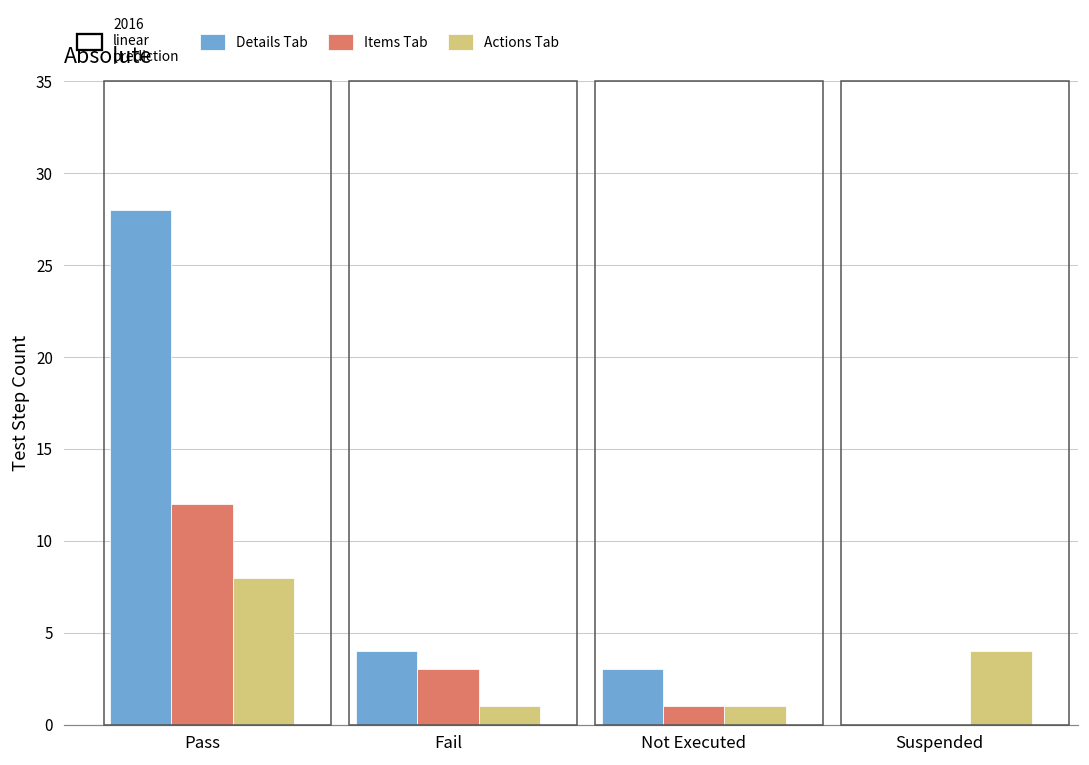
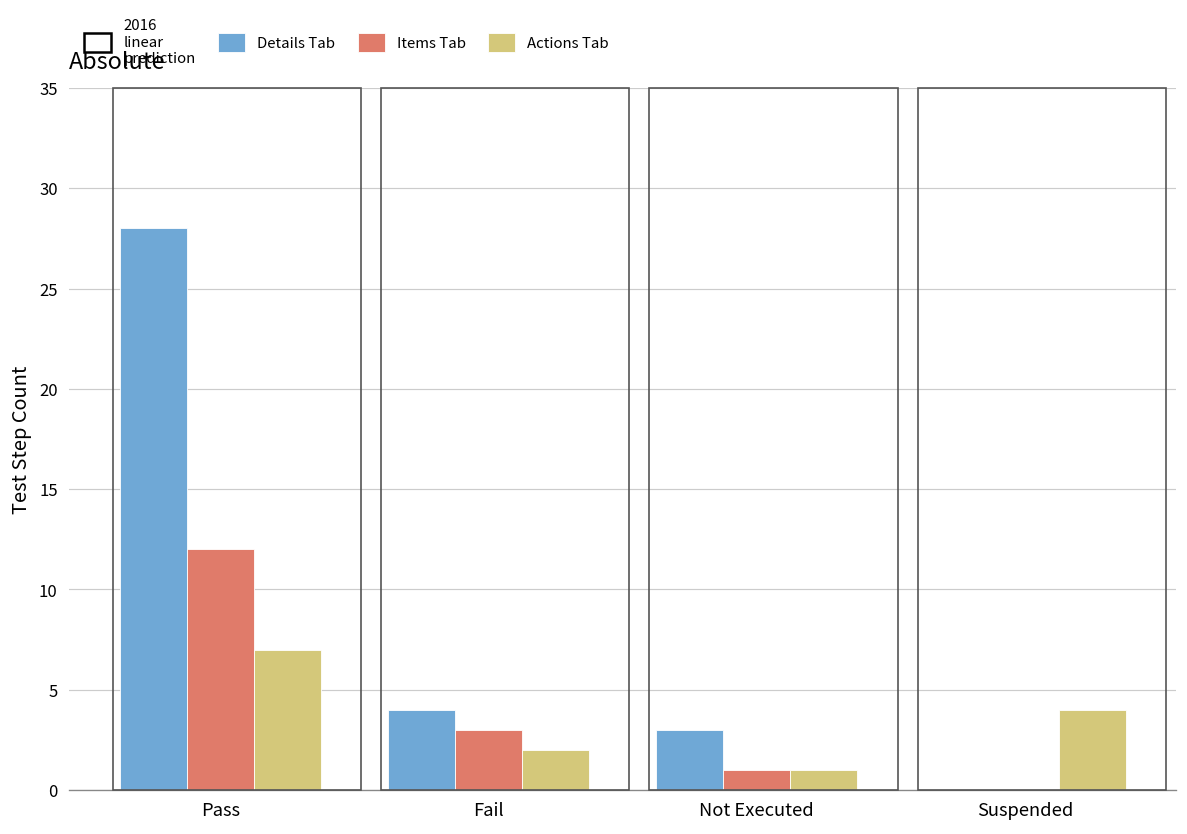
Actions Tab, Pass: 8 -> 7
Actions Tab, Fail: 1 -> 2
